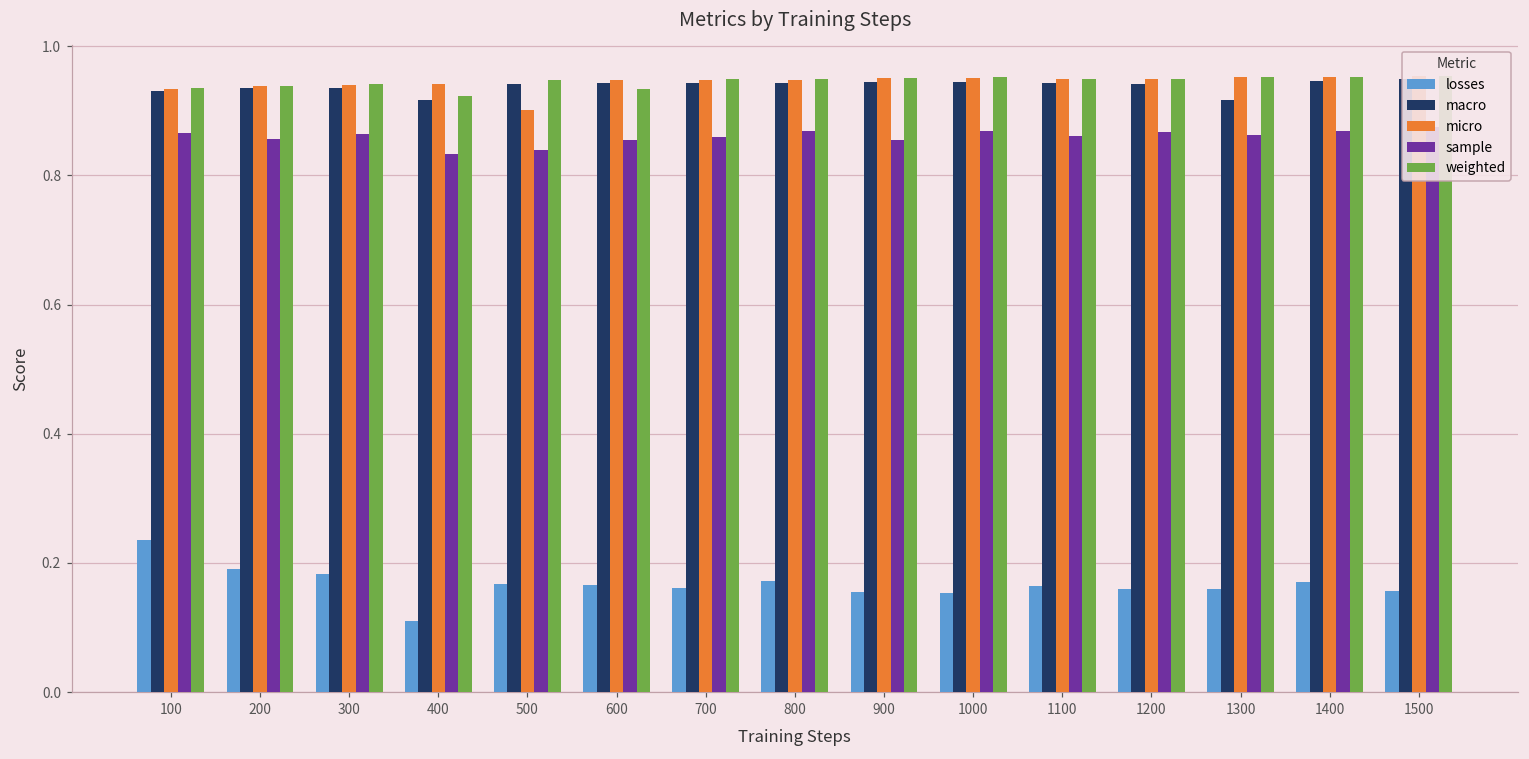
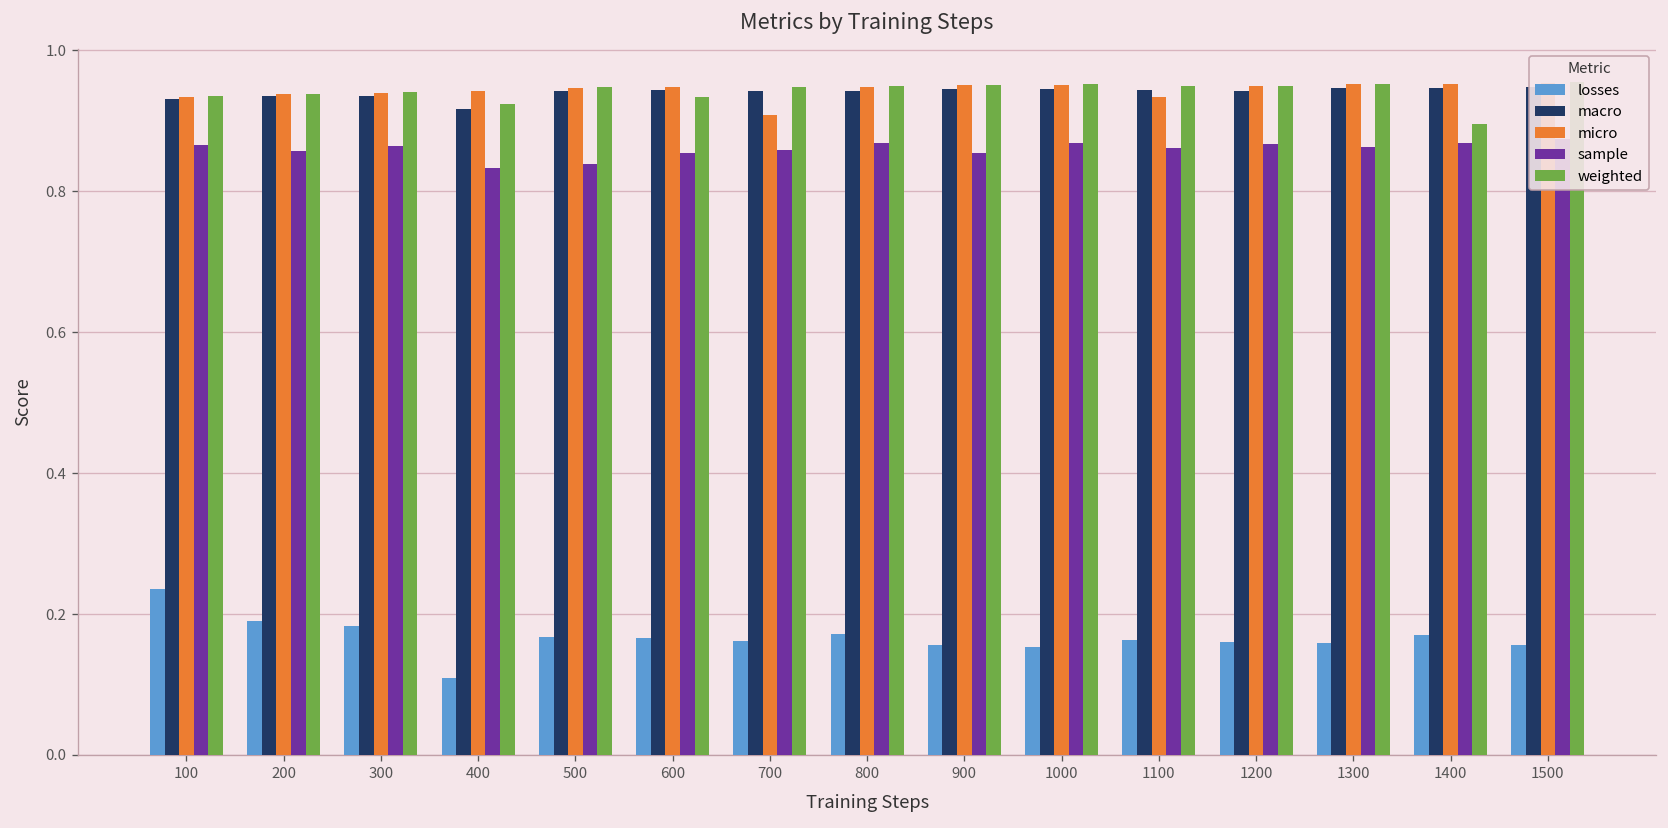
micro, 500: 0.90 -> 0.95
micro, 700: 0.95 -> 0.91
micro, 1100: 0.95 -> 0.93
macro, 1300: 0.92 -> 0.95
weighted, 1400: 0.95 -> 0.90
